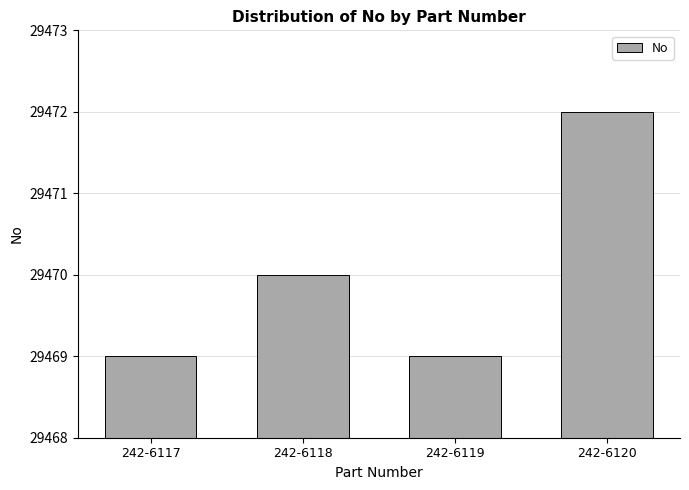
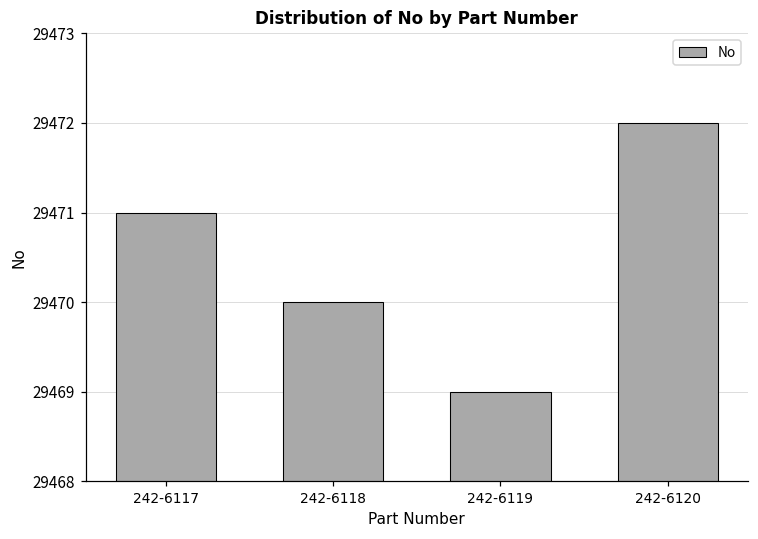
242-6117: 29469 -> 29471
